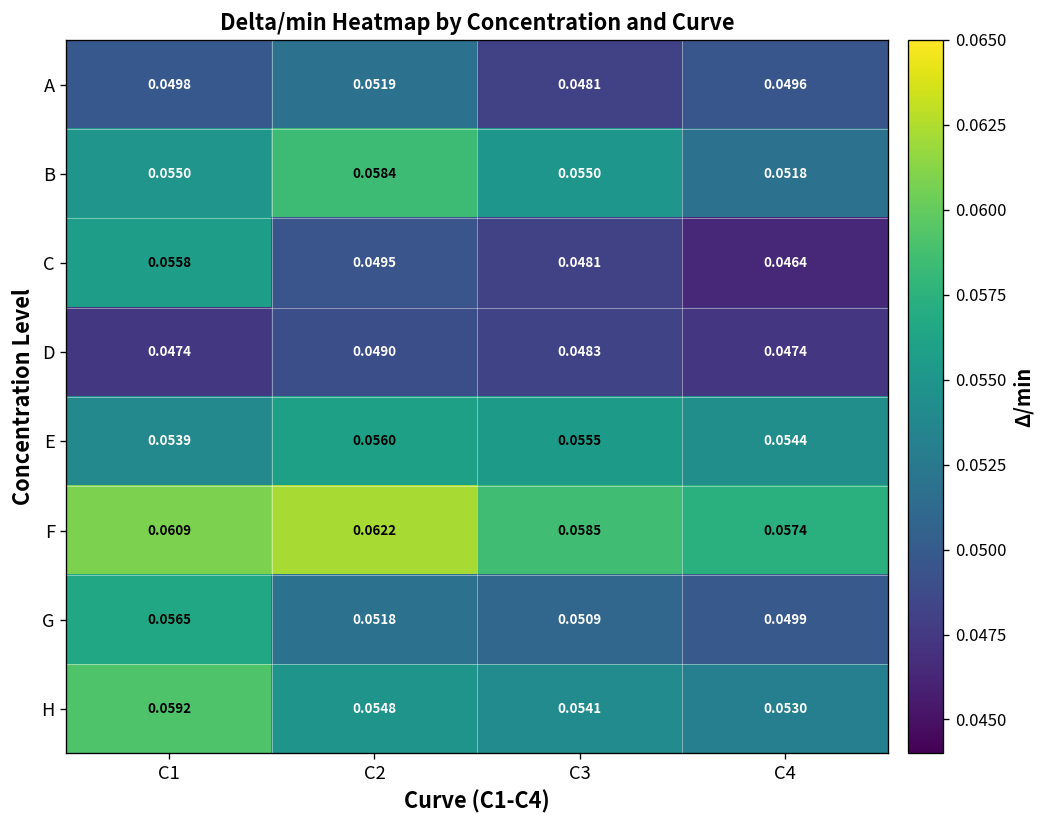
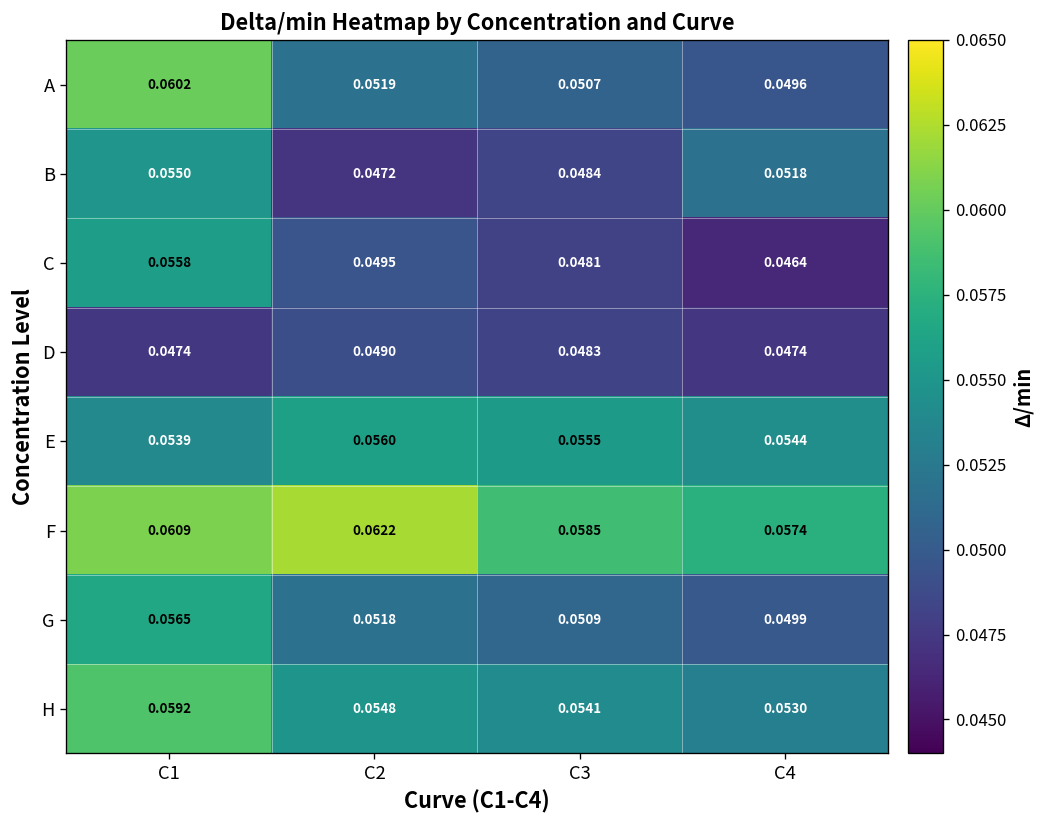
A, C1: 0.0498 -> 0.0602
A, C3: 0.0481 -> 0.0507
B, C2: 0.0584 -> 0.0472
B, C3: 0.0550 -> 0.0484
